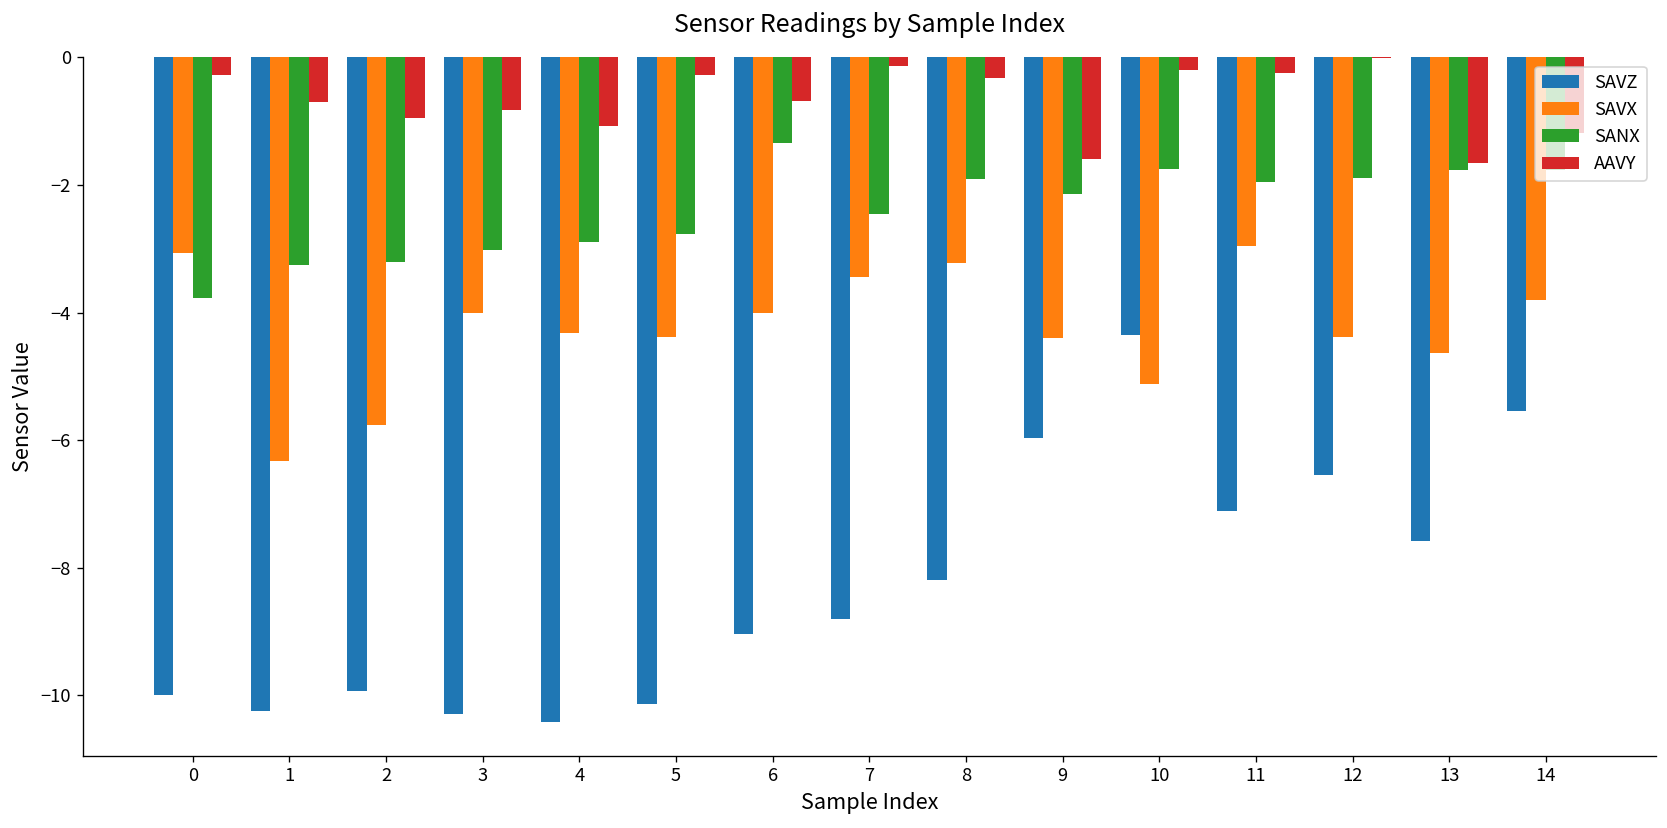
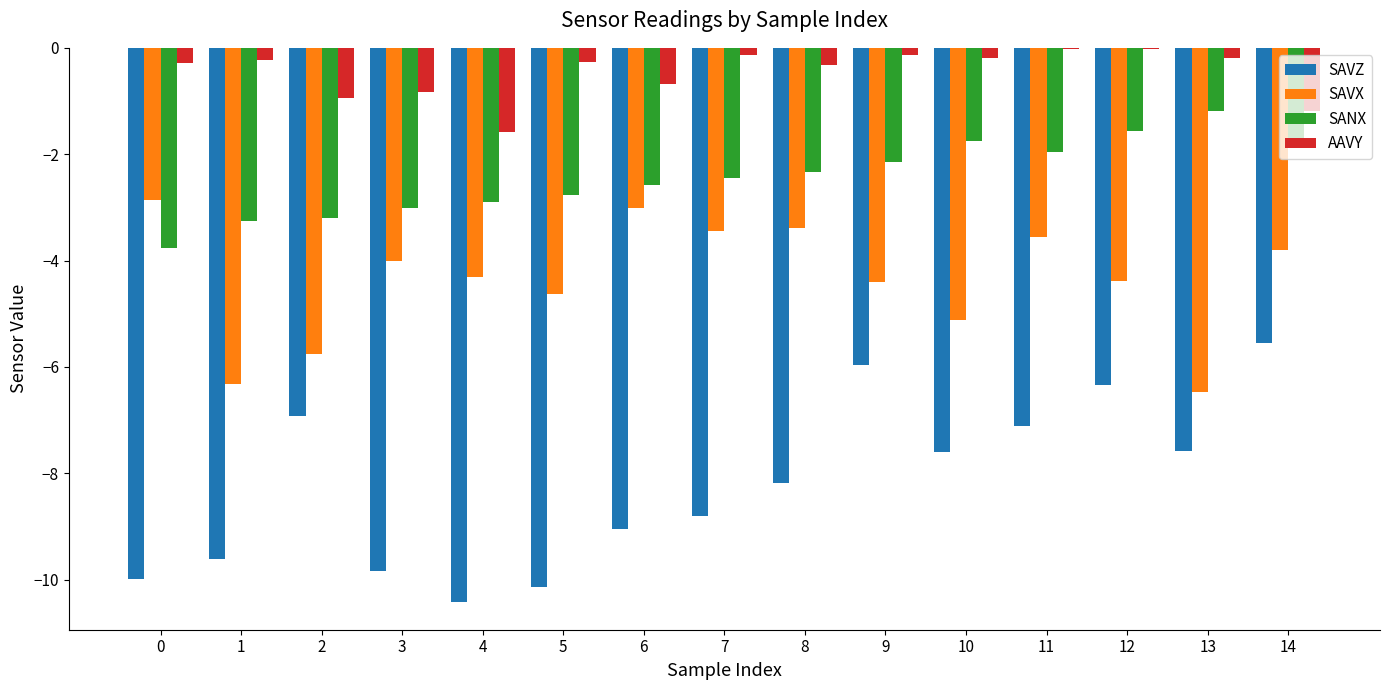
SAVX, 0: -3.1 -> -2.9
SAVZ, 1: -10.3 -> -9.6
AAVY, 1: -0.7 -> -0.2
SAVZ, 2: -9.9 -> -6.9
SAVZ, 3: -10.3 -> -9.8
AAVY, 4: -1.1 -> -1.6
SAVX, 5: -4.4 -> -4.6
SAVX, 6: -4.0 -> -3.0
SANX, 6: -1.3 -> -2.6
SAVX, 8: -3.2 -> -3.4
SANX, 8: -1.9 -> -2.3
AAVY, 9: -1.6 -> -0.1
SAVZ, 10: -4.4 -> -7.6
SAVX, 11: -3.0 -> -3.6
AAVY, 11: -0.2 -> 0.0
SAVZ, 12: -6.5 -> -6.3
SANX, 12: -1.9 -> -1.6
SAVX, 13: -4.6 -> -6.5
SANX, 13: -1.8 -> -1.2
AAVY, 13: -1.7 -> -0.2
